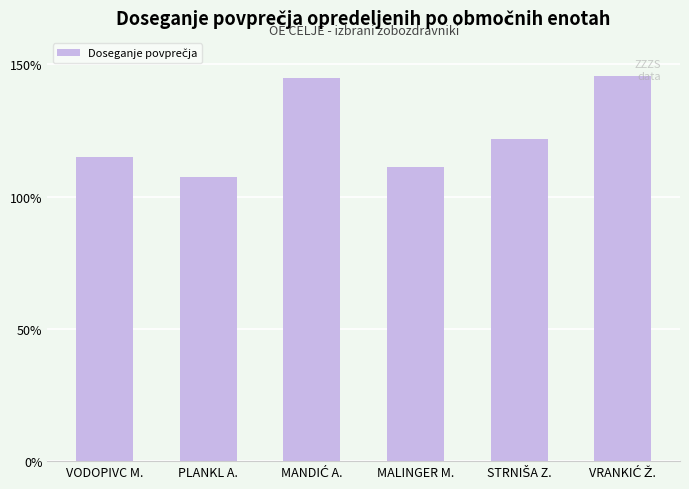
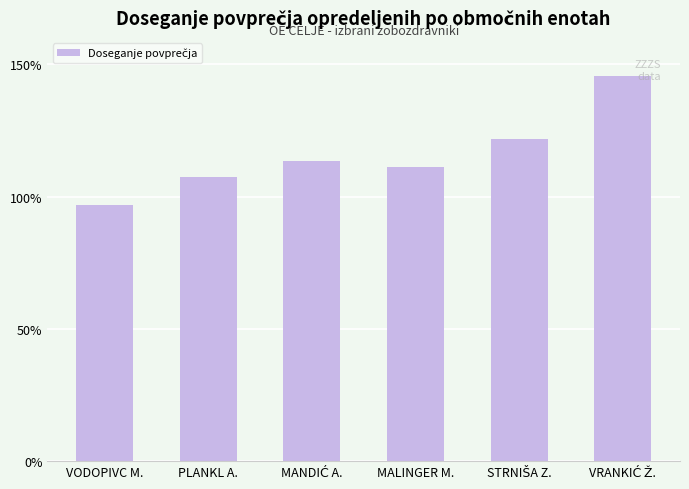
VODOPIVC M.: 115% -> 97%
MANDIĆ A.: 145% -> 113%
